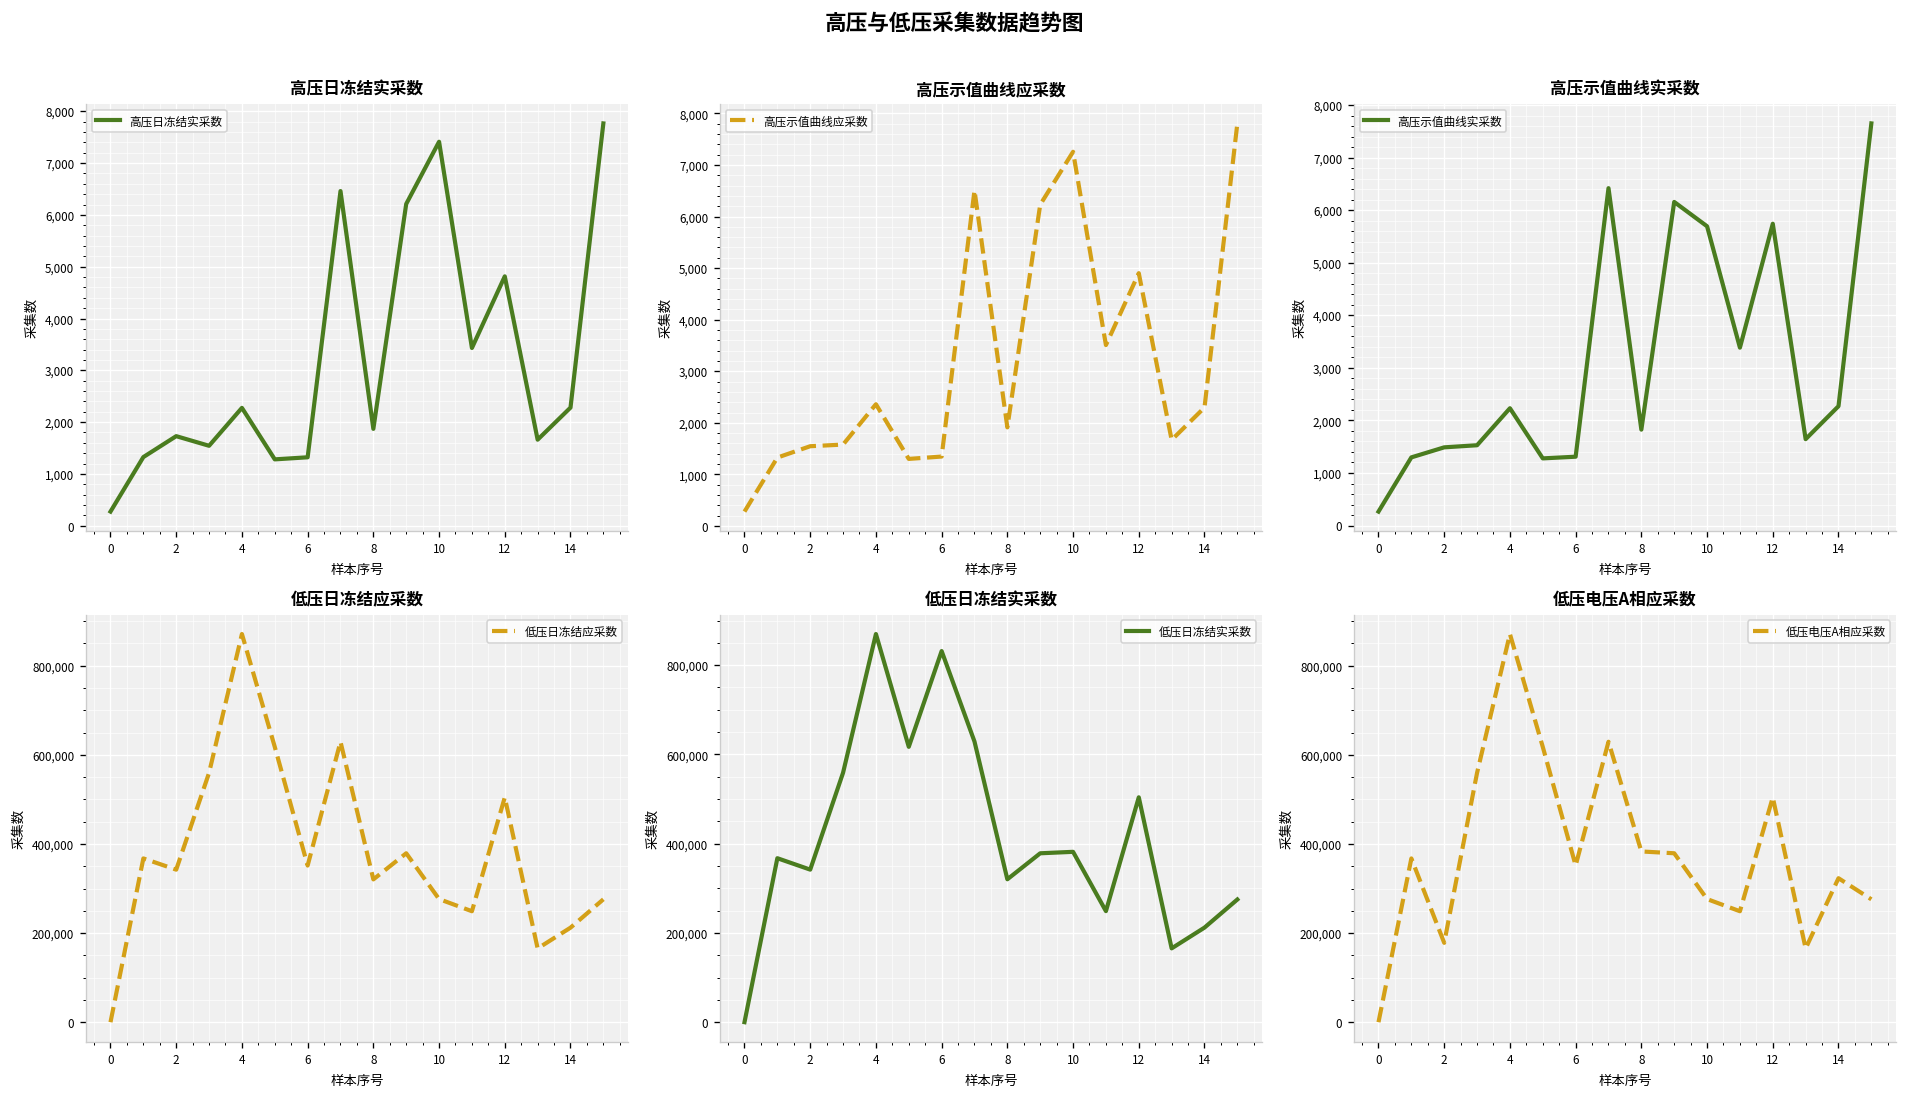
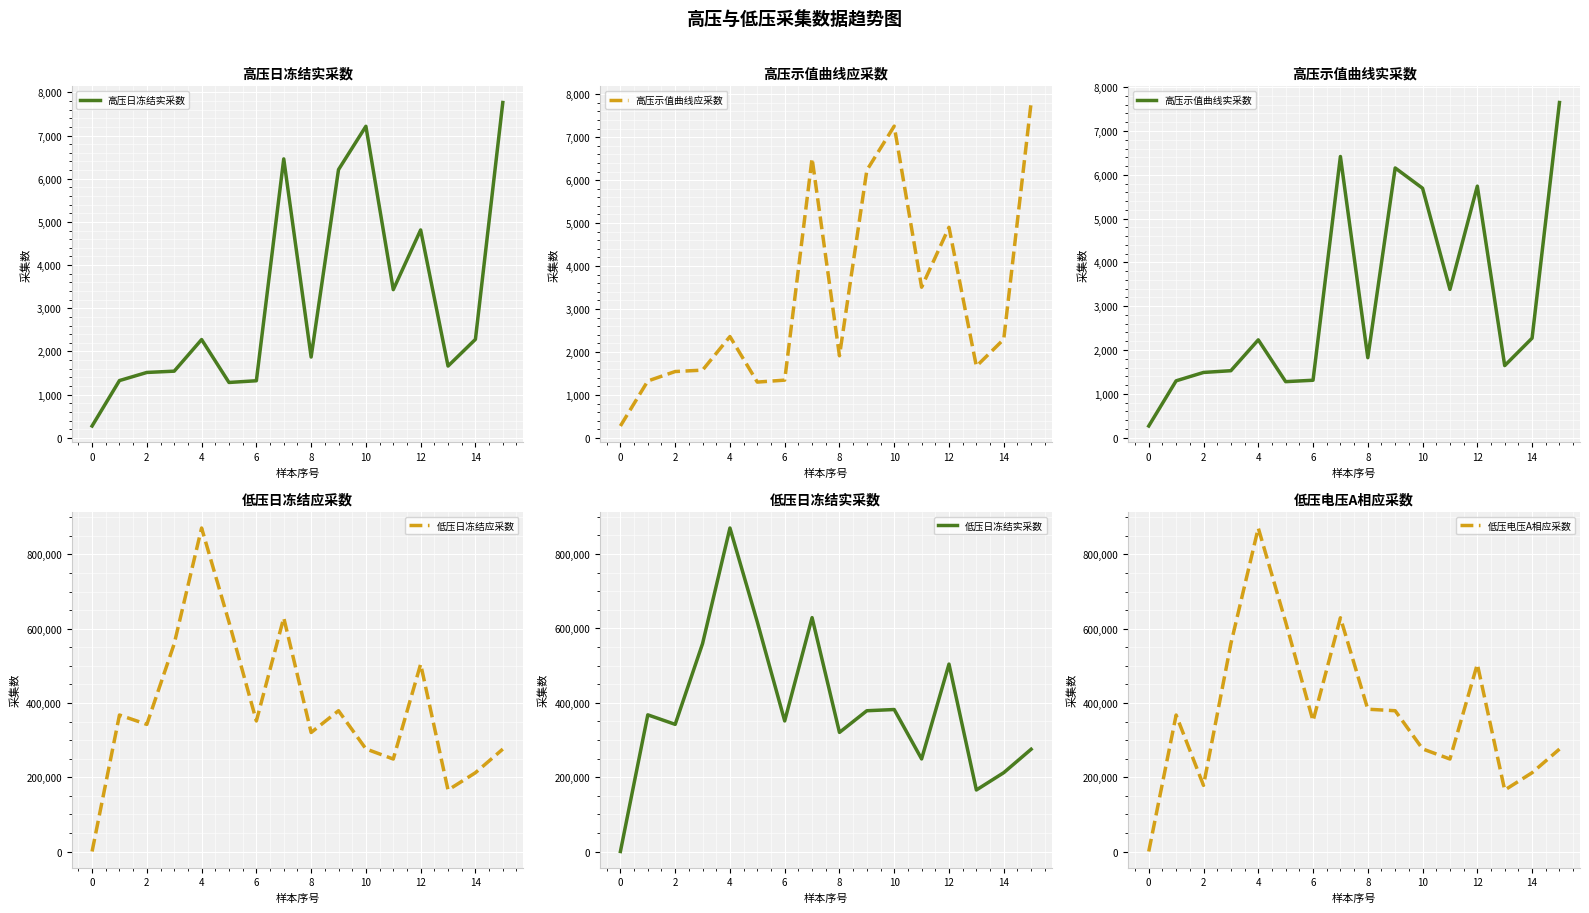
高压日冻结实采数, 2: 1,700 -> 1,500
高压日冻结实采数, 10: 7,400 -> 7,200
低压日冻结实采数, 6: 830,000 -> 350,000
低压电压A相应采数, 14: 320,000 -> 210,000
